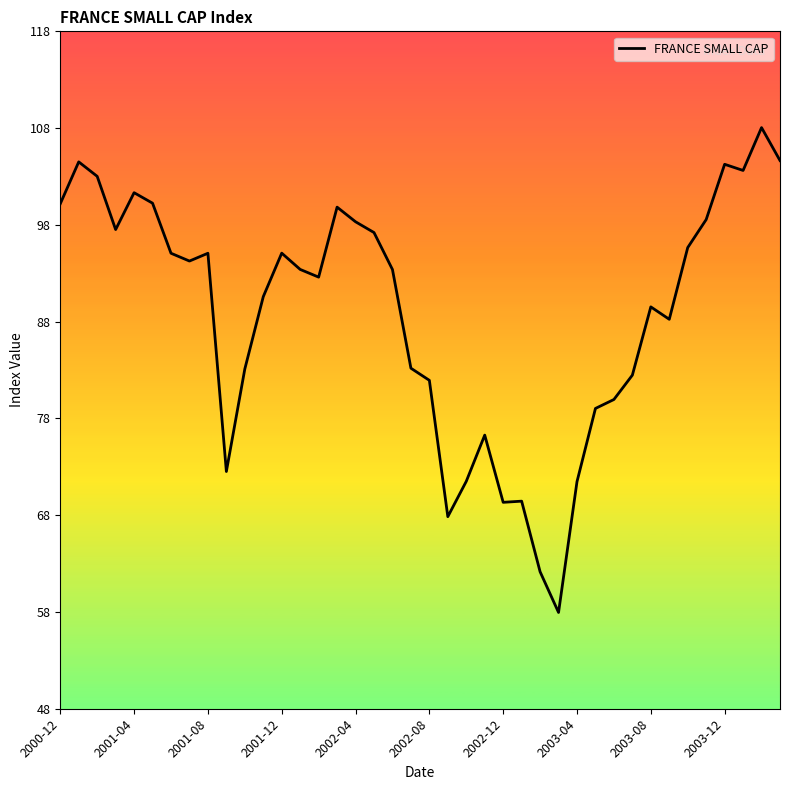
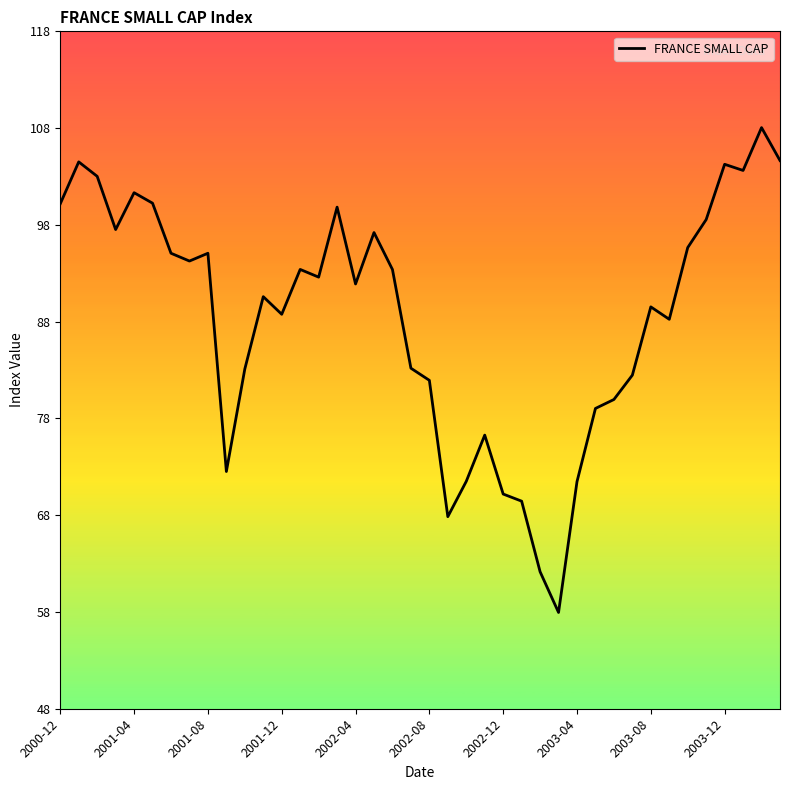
2001-12: 95 -> 89
2002-04: 98 -> 92
2002-12: 69 -> 70
